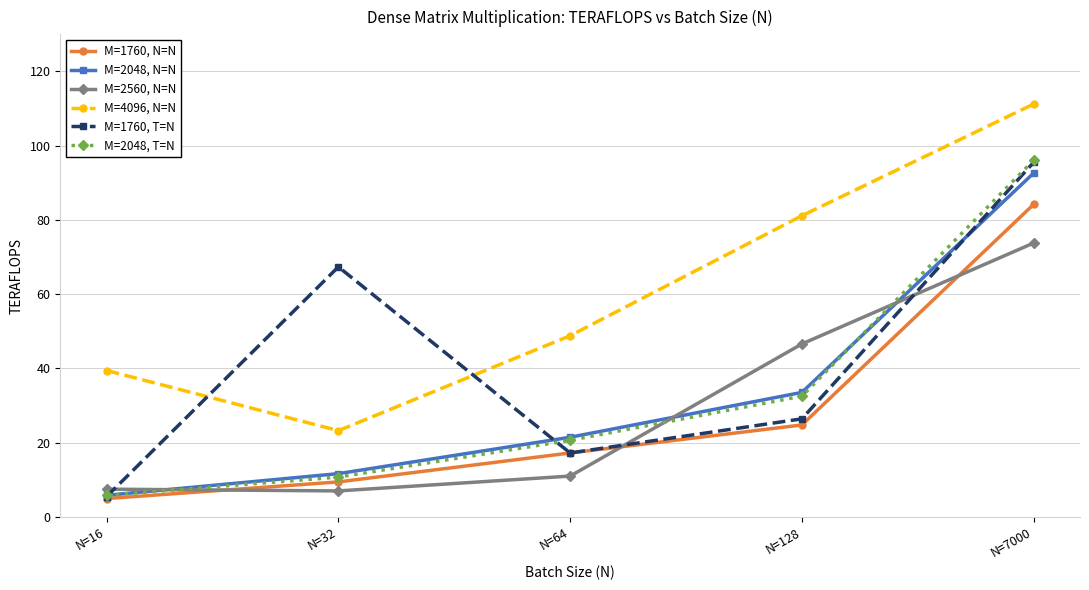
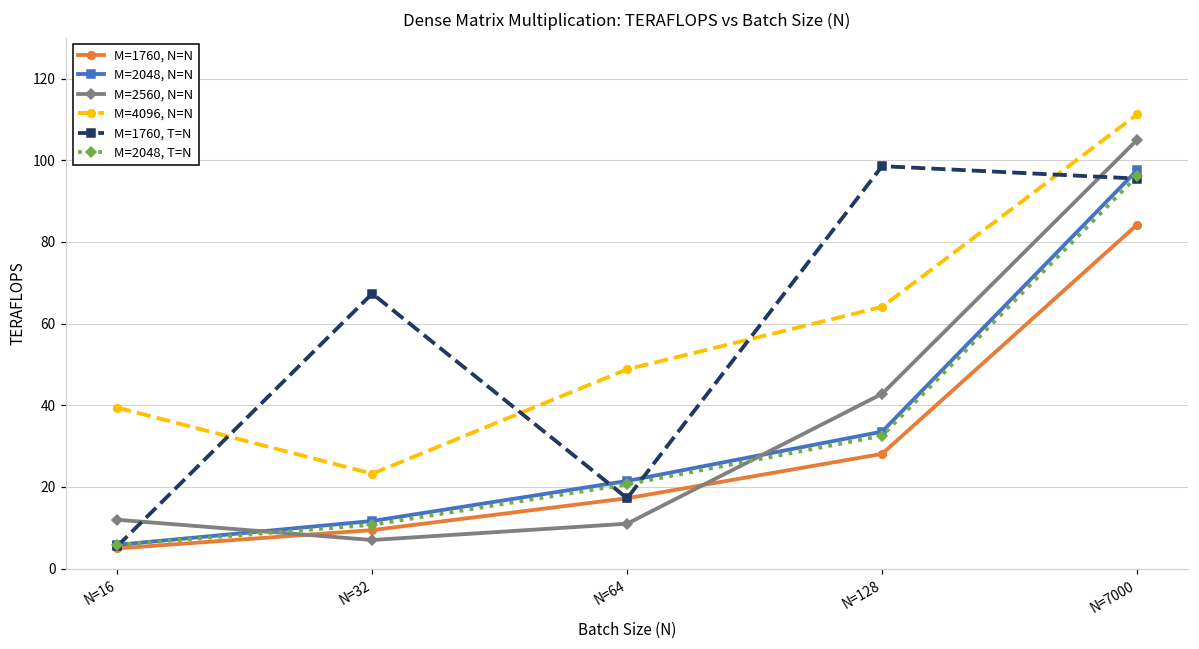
M=2560, N=N, N=16: 7 -> 12
M=1760, N=N, N=128: 25 -> 28
M=2560, N=N, N=128: 47 -> 43
M=4096, N=N, N=128: 81 -> 64
M=1760, T=N, N=128: 26 -> 99
M=2048, N=N, N=7000: 93 -> 98
M=2560, N=N, N=7000: 74 -> 105
